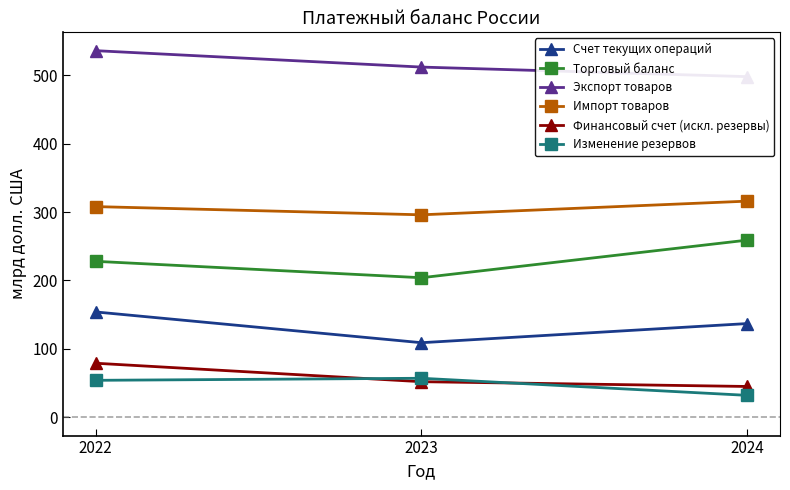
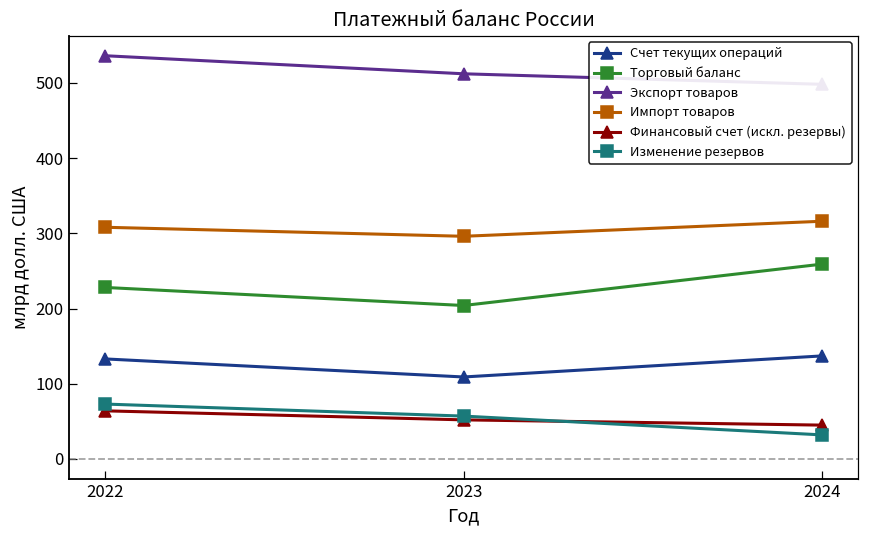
Счет текущих операций, 2022: 150 -> 130
Финансовый счет (искл. резервы), 2022: 80 -> 60
Изменение резервов, 2022: 50 -> 70
